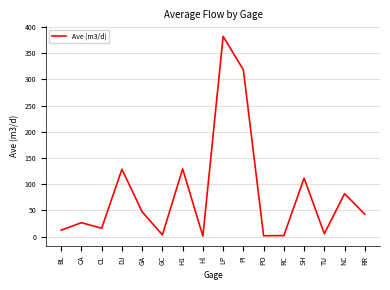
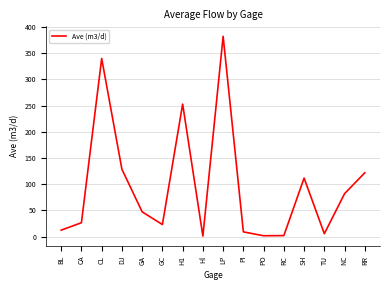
CL: 20 -> 340
GC: 0 -> 20
H1: 130 -> 250
PI: 320 -> 10
RR: 40 -> 120
